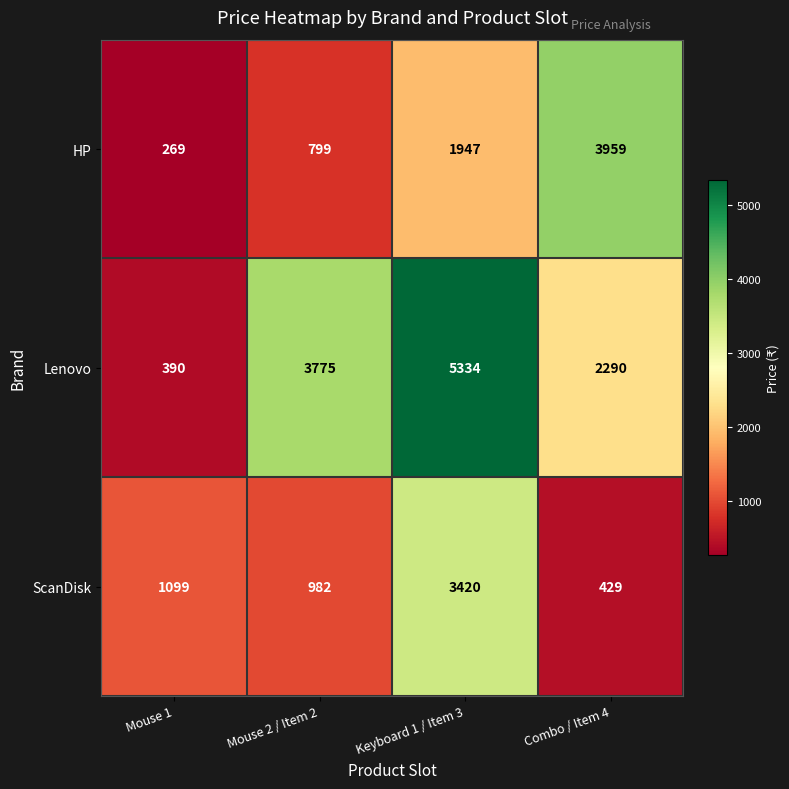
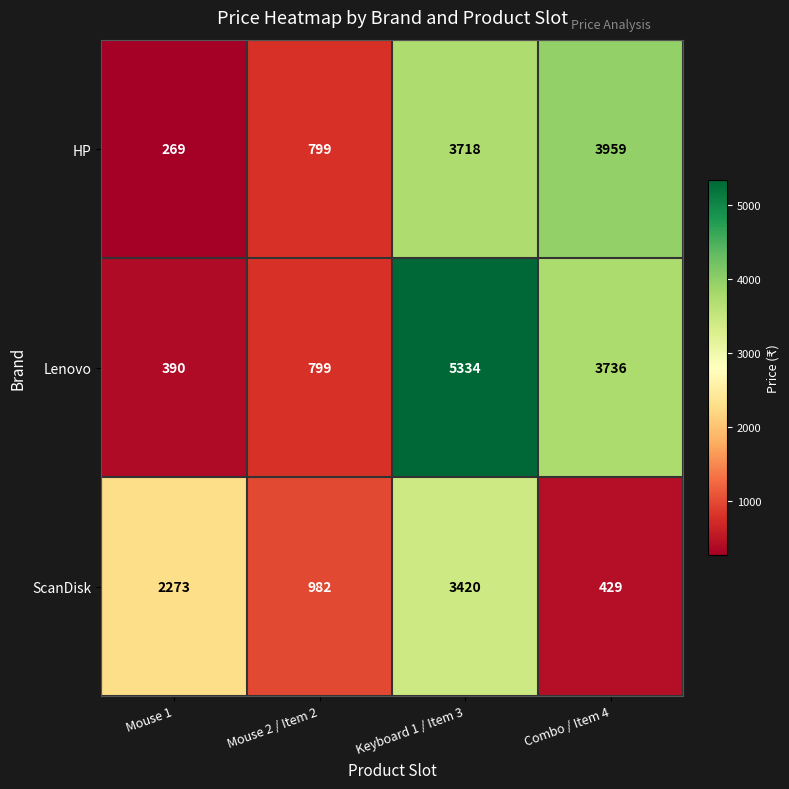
HP, Keyboard 1 / Item 3: 1947 -> 3718
Lenovo, Mouse 2 / Item 2: 3775 -> 799
Lenovo, Combo / Item 4: 2290 -> 3736
ScanDisk, Mouse 1: 1099 -> 2273
